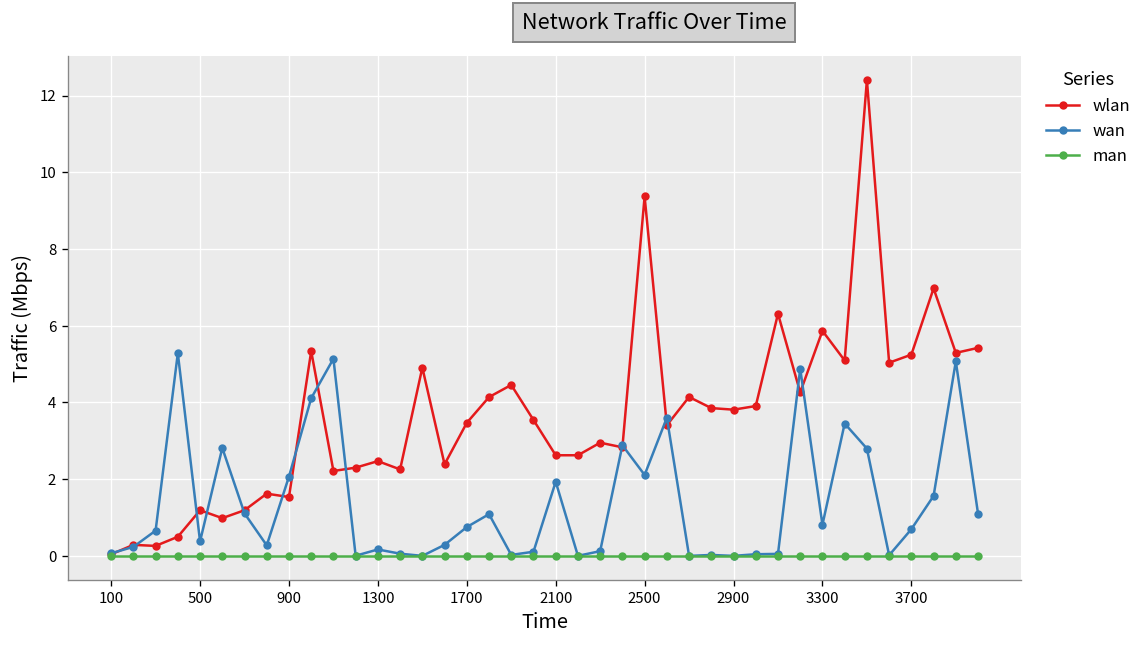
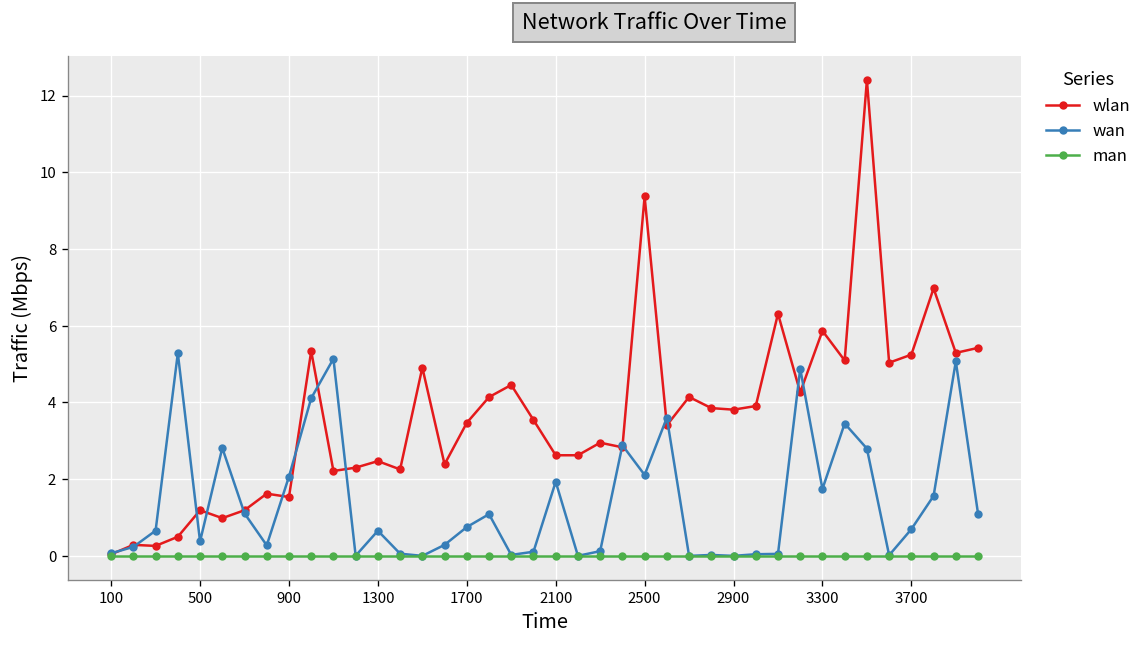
wan, 1300: 0.2 -> 0.7
wan, 3300: 0.8 -> 1.7
